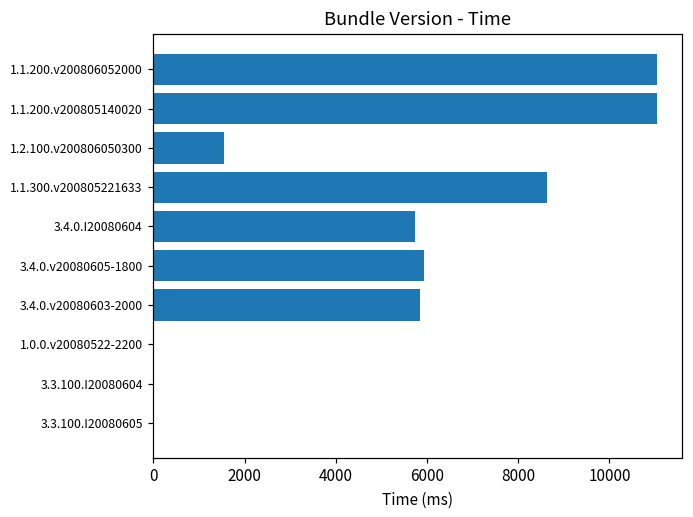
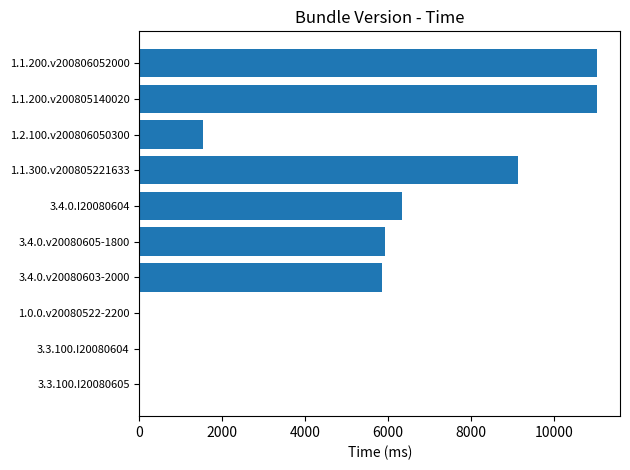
1.1.300.v200805221633: 8600 -> 9100
3.4.0.I20080604: 5700 -> 6300
